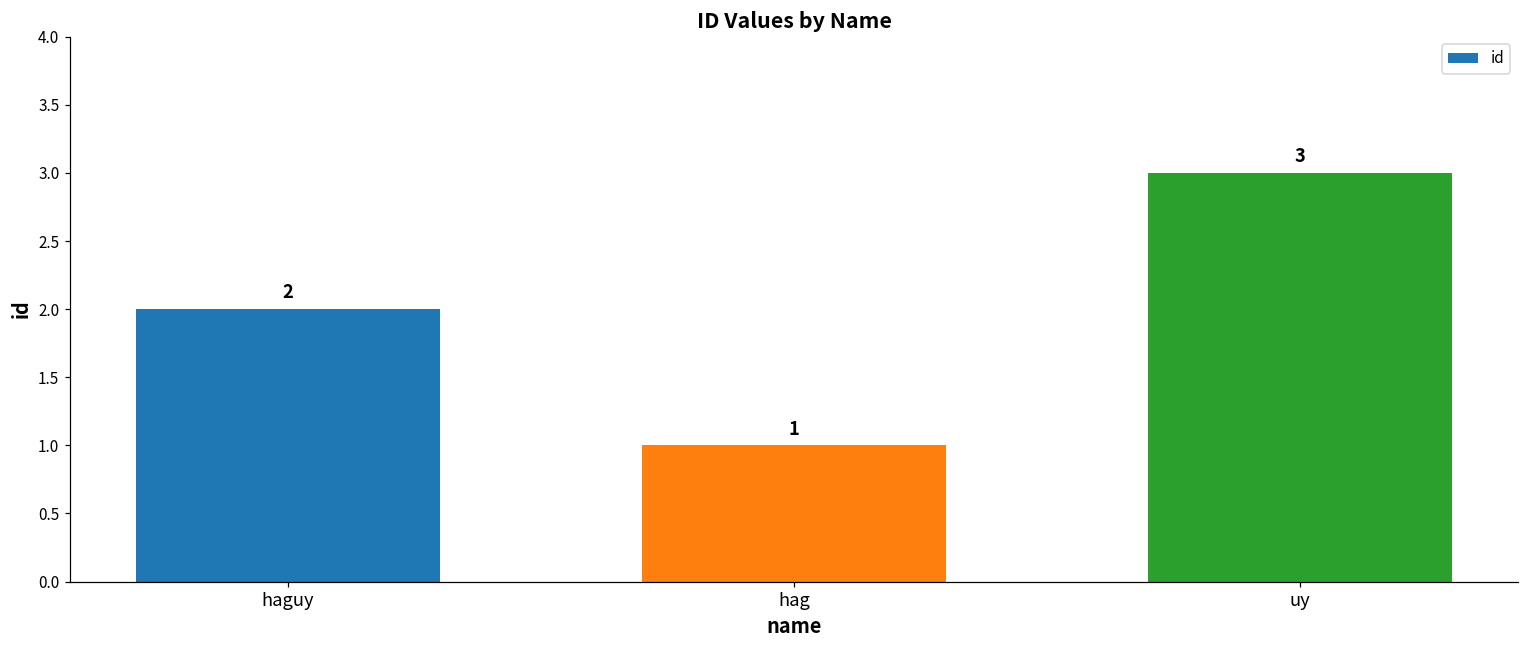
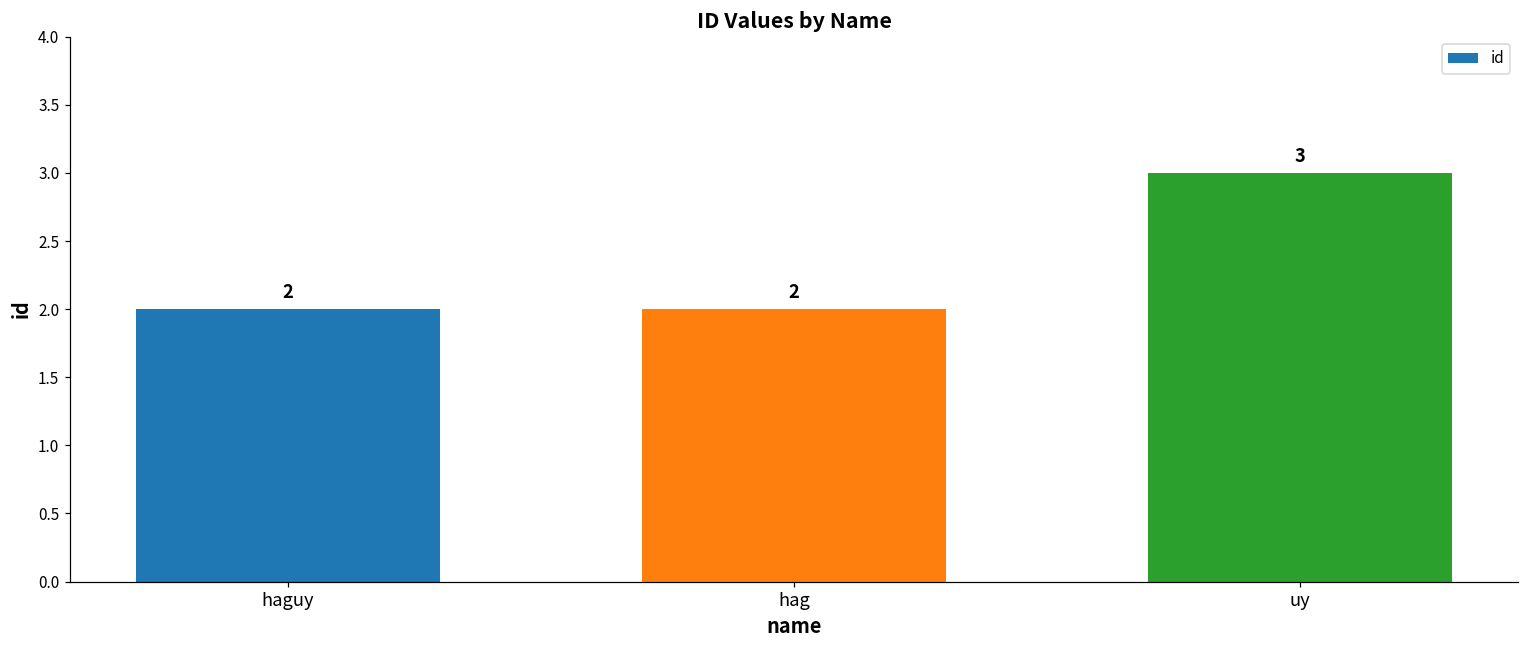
hag: 1 -> 2
